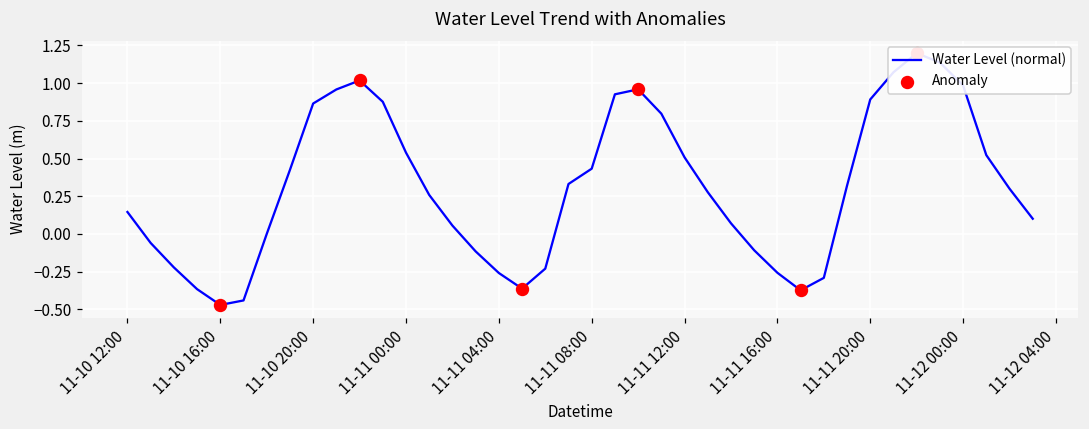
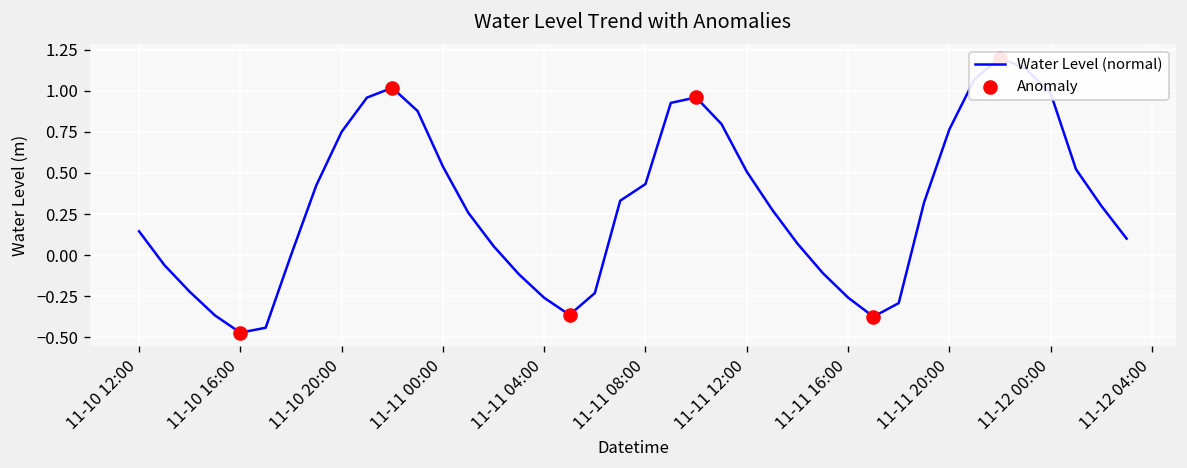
Water Level (normal), 11-10 20:00: 0.86 -> 0.75
Water Level (normal), 11-11 20:00: 0.89 -> 0.76
